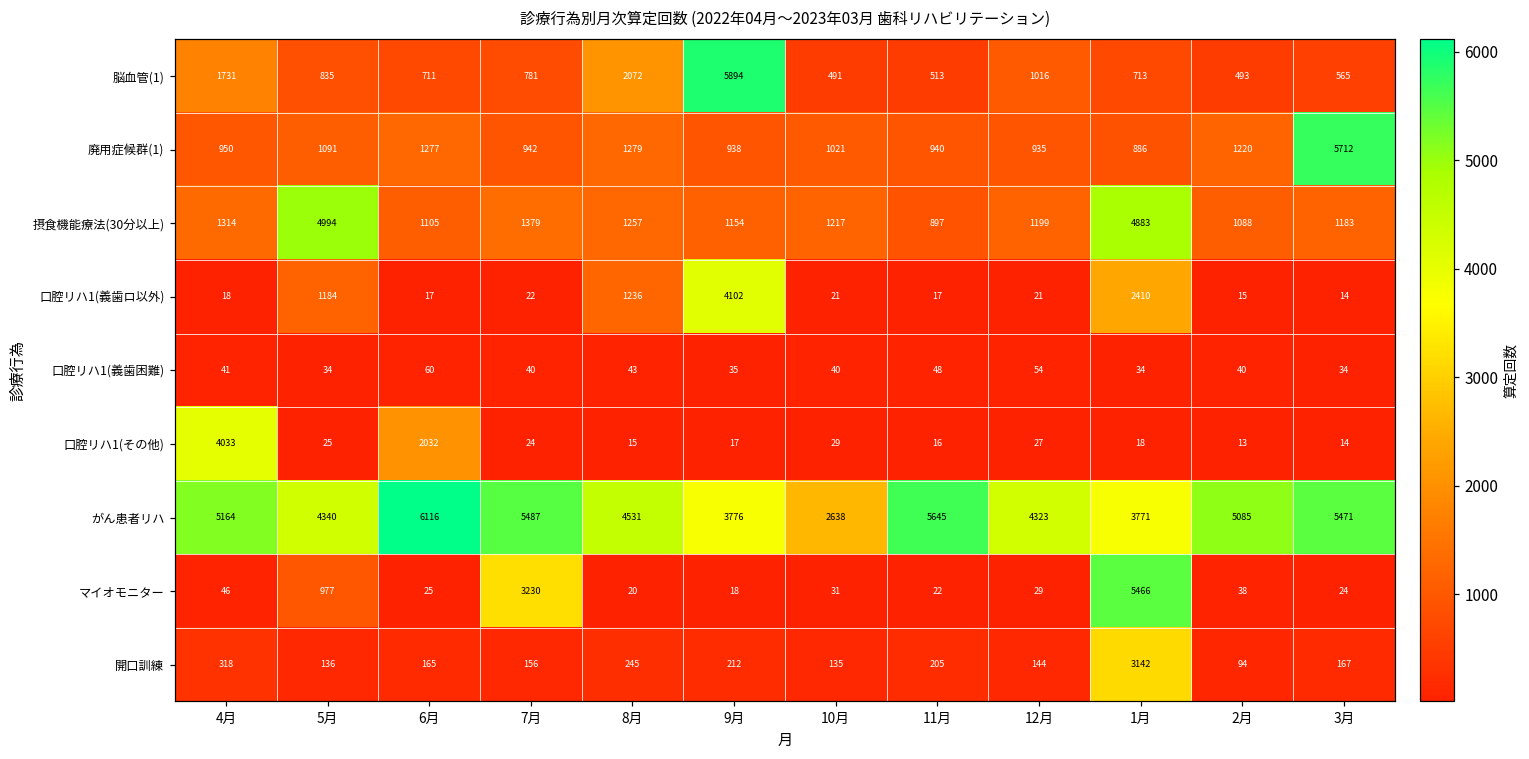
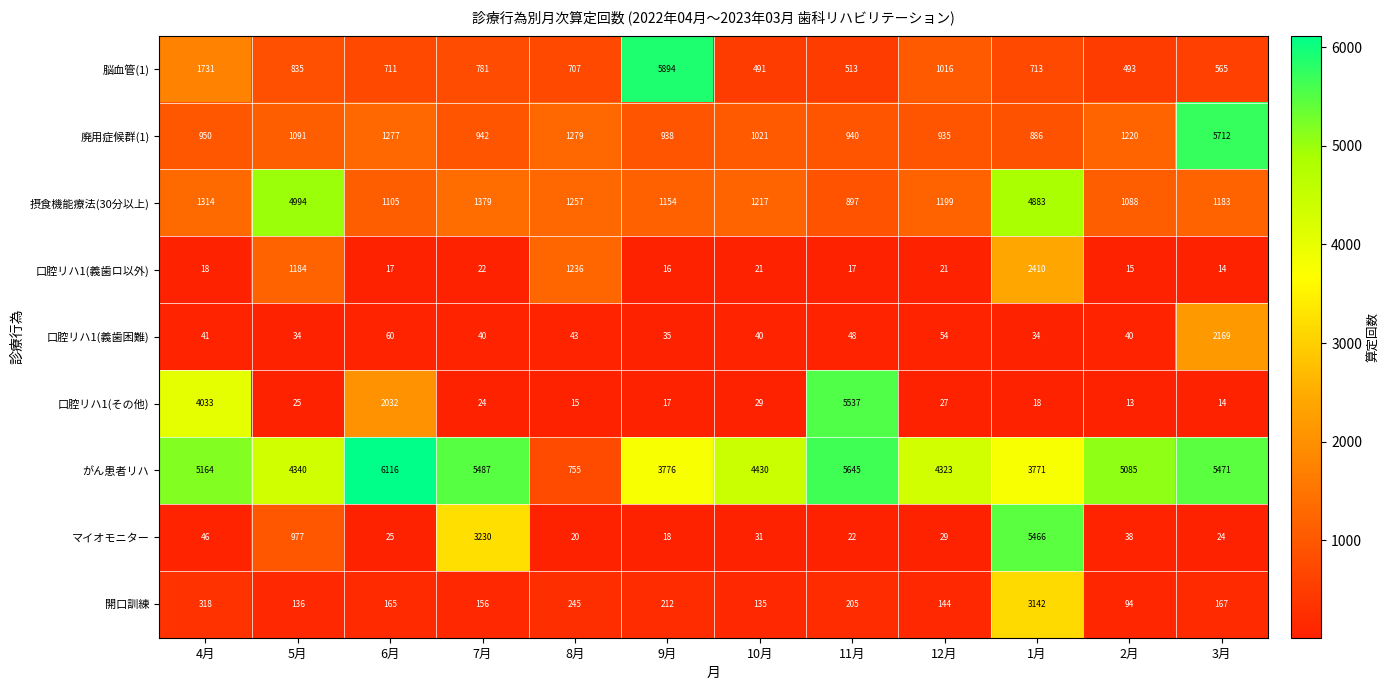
脳血管(1), 8月: 2072 -> 707
口腔リハ1(義歯ロ以外), 9月: 4102 -> 16
口腔リハ1(義歯困難), 3月: 34 -> 2169
口腔リハ1(その他), 11月: 16 -> 5537
がん患者リハ, 8月: 4531 -> 755
がん患者リハ, 10月: 2638 -> 4430
